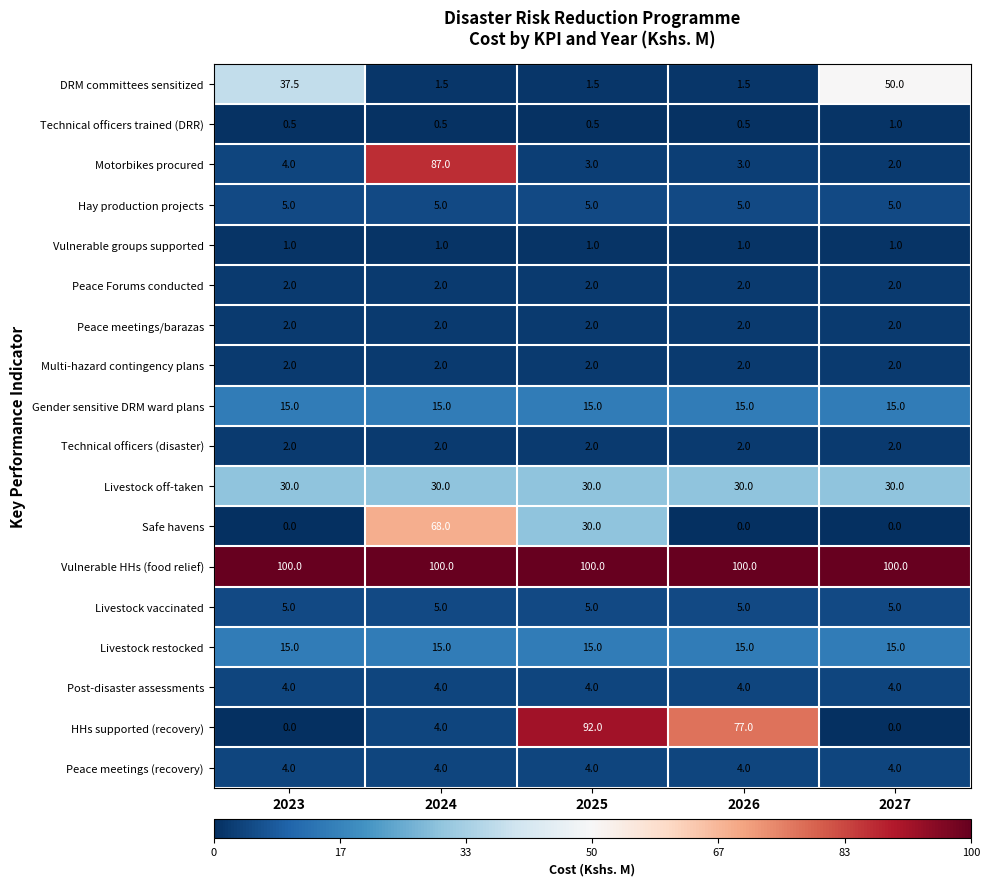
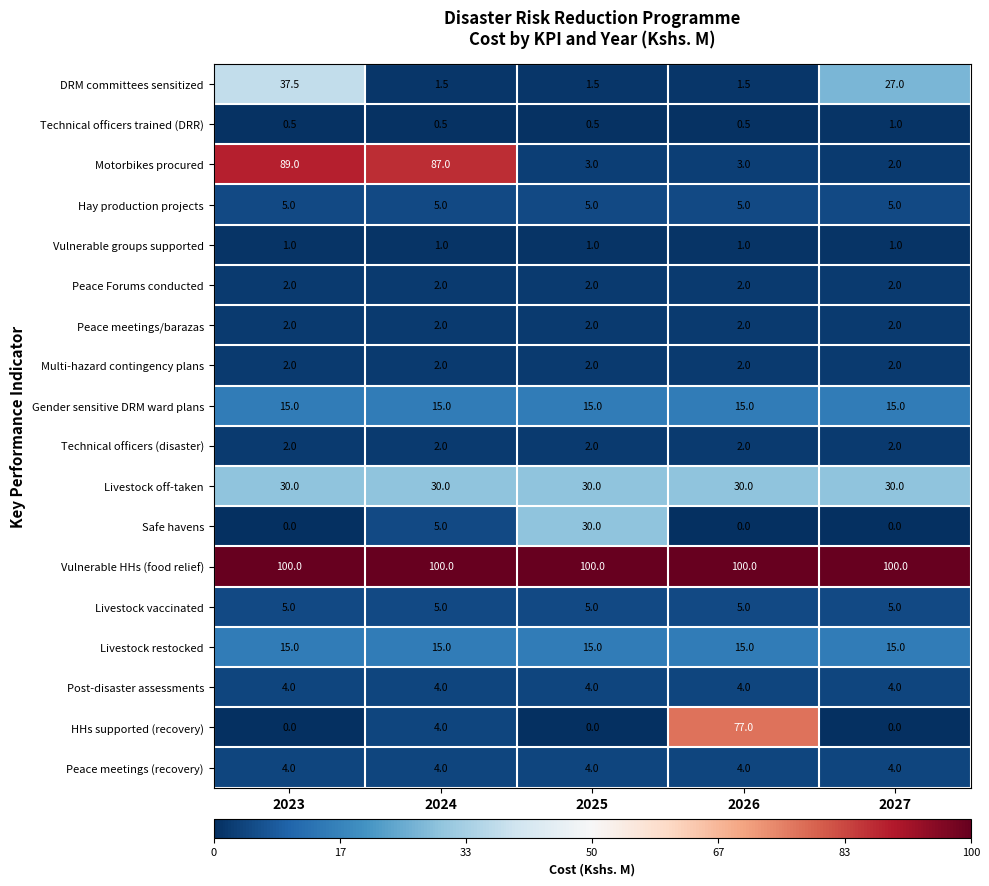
DRM committees sensitized, 2027: 50.0 -> 27.0
Motorbikes procured, 2023: 4.0 -> 89.0
Safe havens, 2024: 68.0 -> 5.0
HHs supported (recovery), 2025: 92.0 -> 0.0
